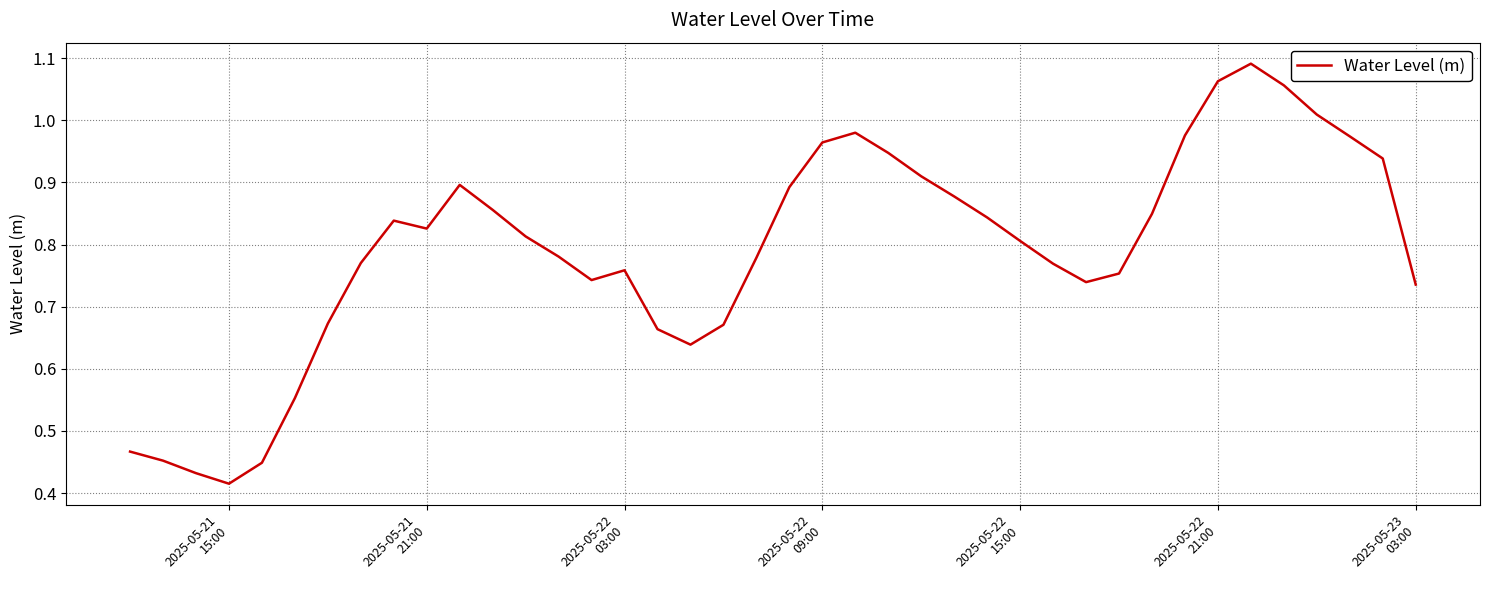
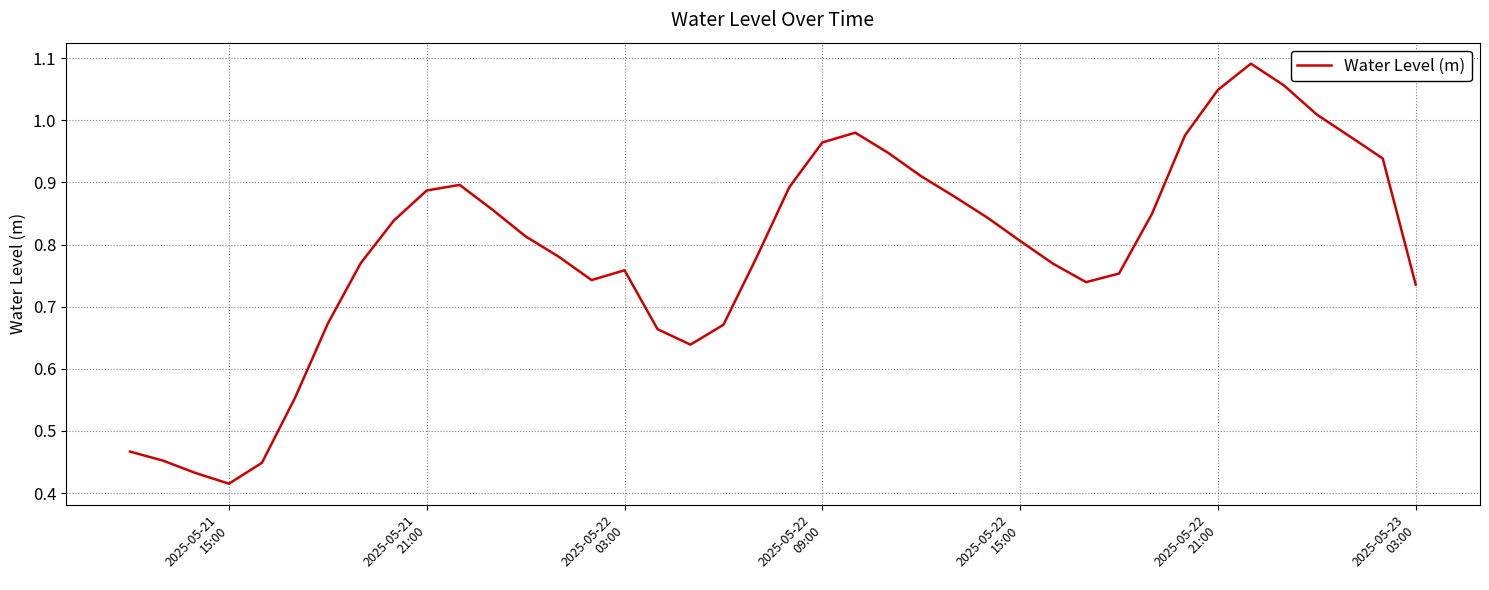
2025-05-21 21:00: 0.83 -> 0.89
2025-05-22 21:00: 1.06 -> 1.05
